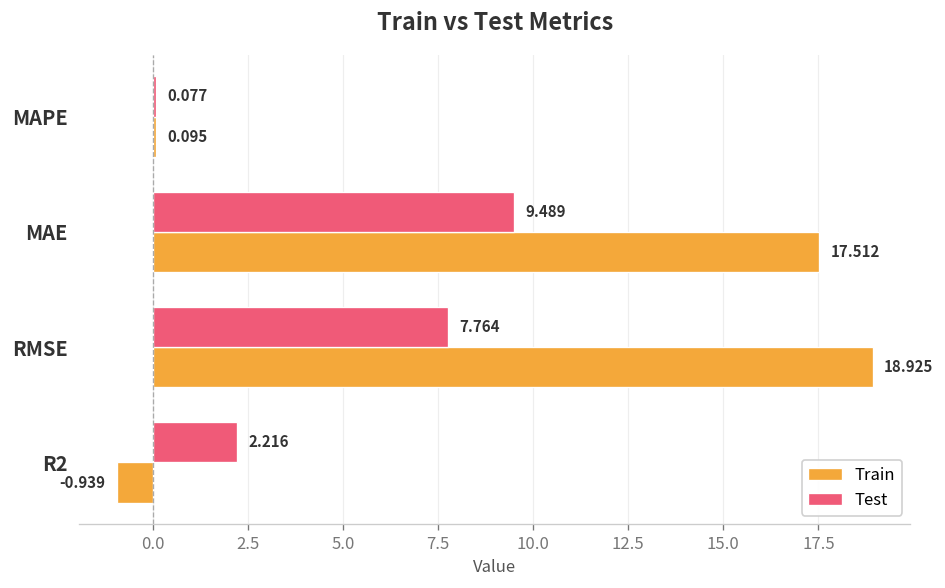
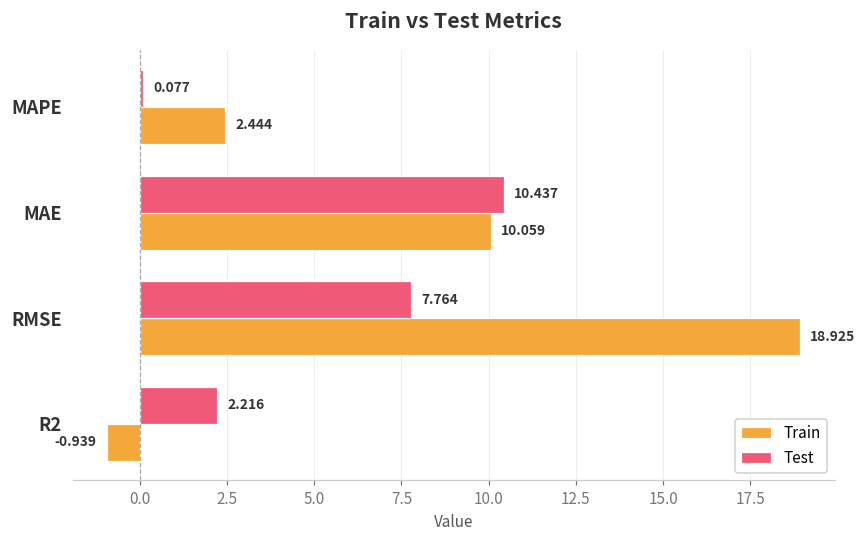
Train, MAPE: 0.095 -> 2.444
Test, MAE: 9.489 -> 10.437
Train, MAE: 17.512 -> 10.059
